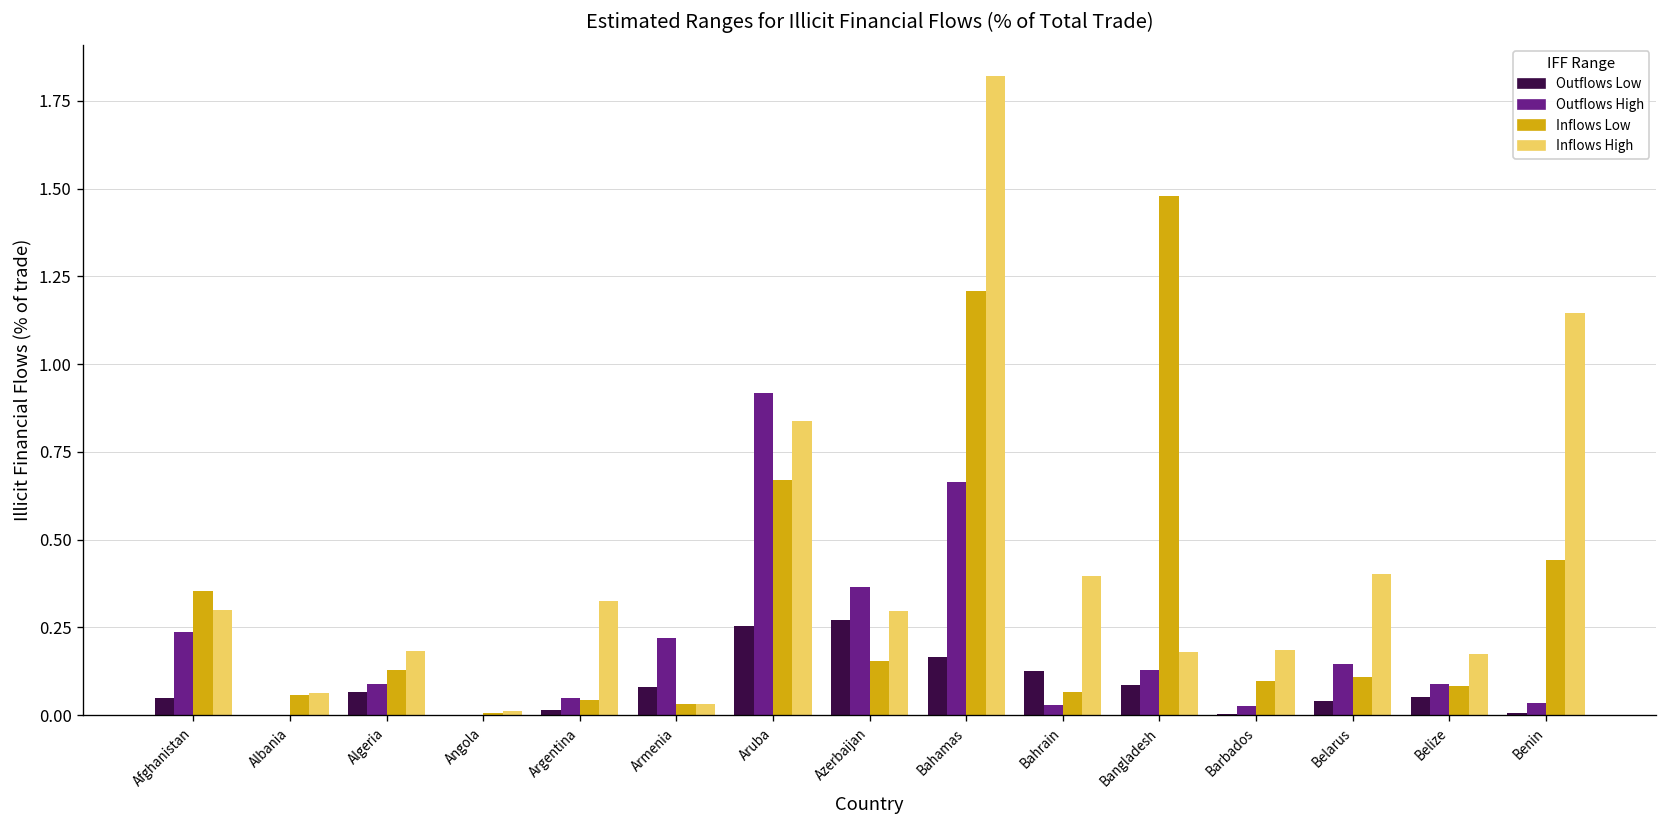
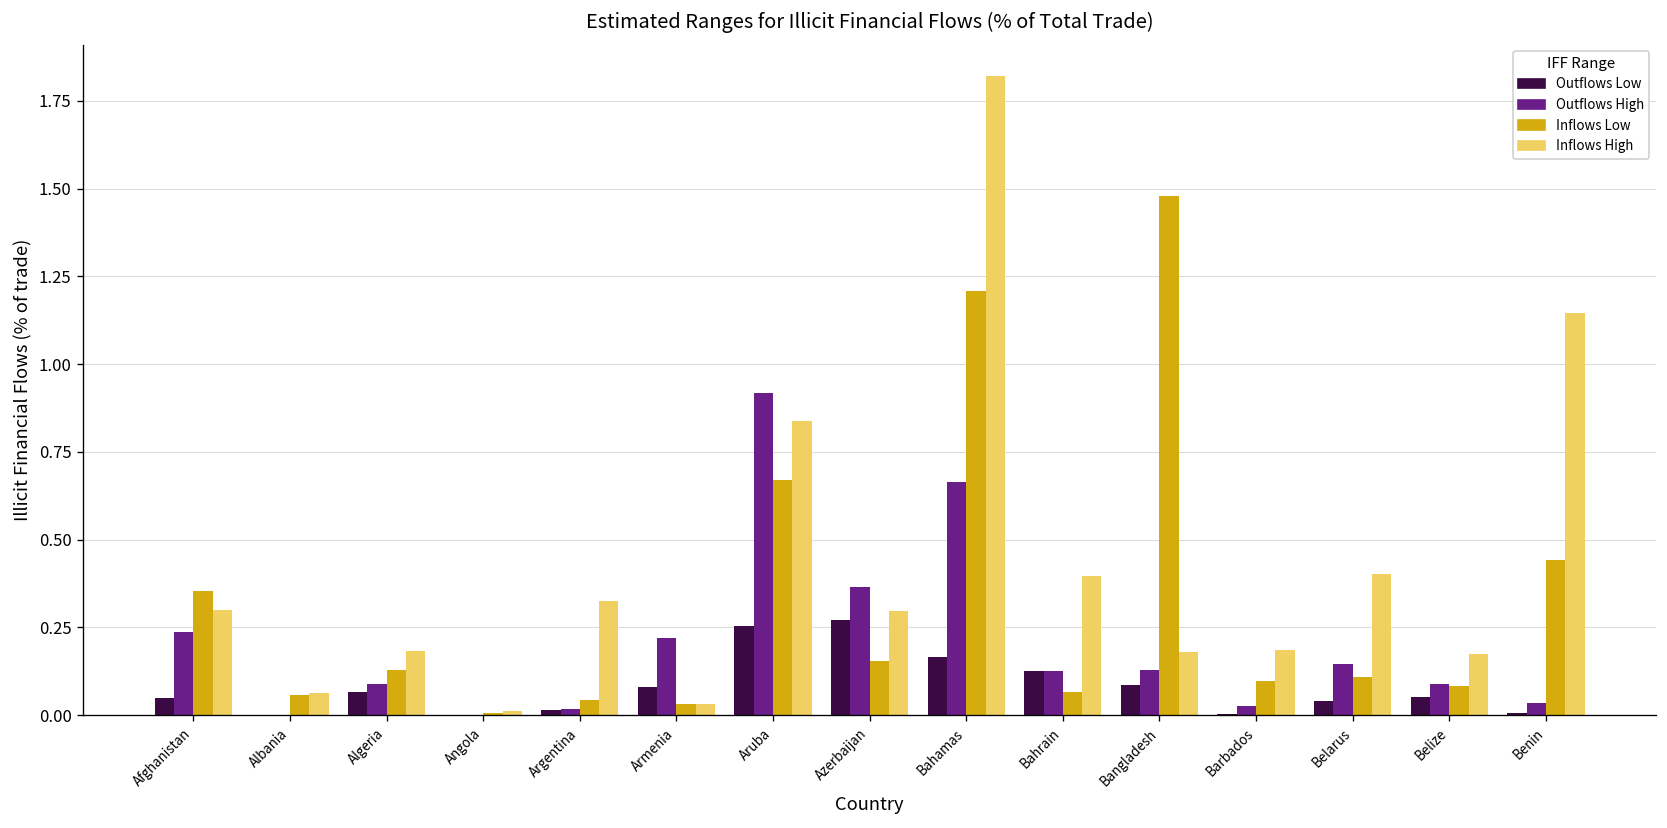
Outflows High, Argentina: 0.05 -> 0.02
Outflows High, Bahrain: 0.03 -> 0.13
